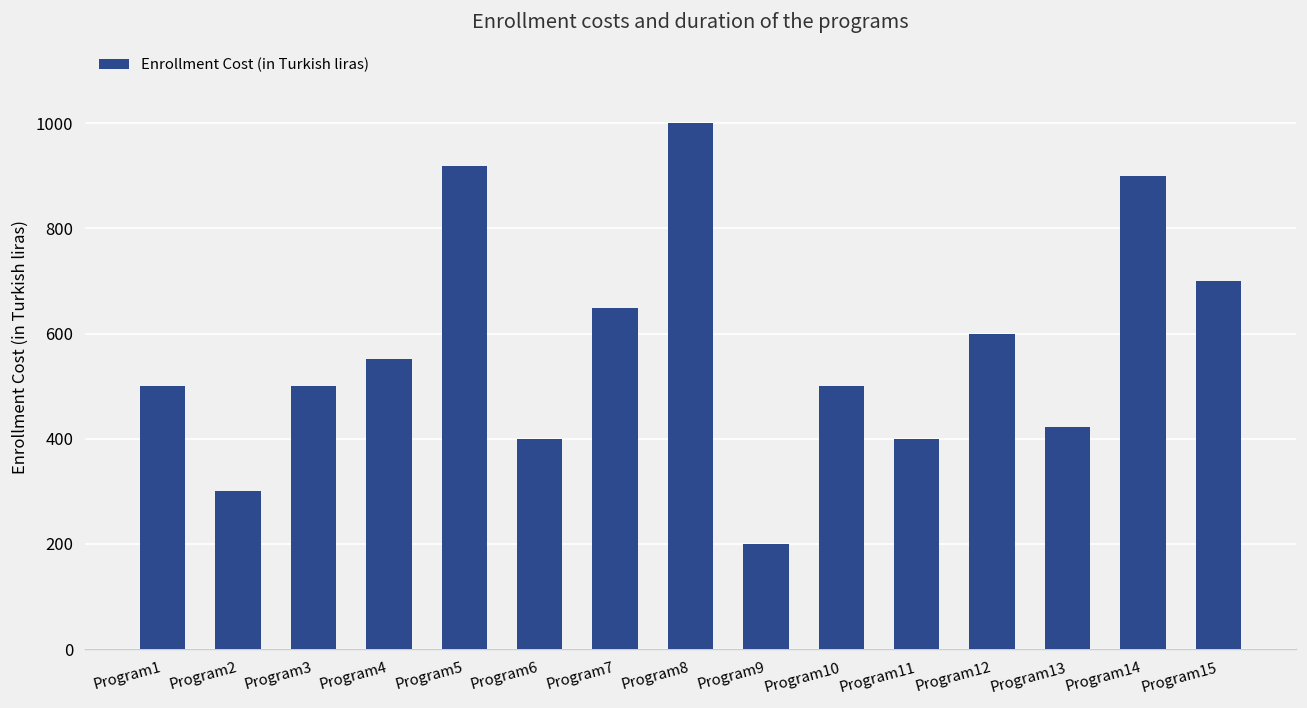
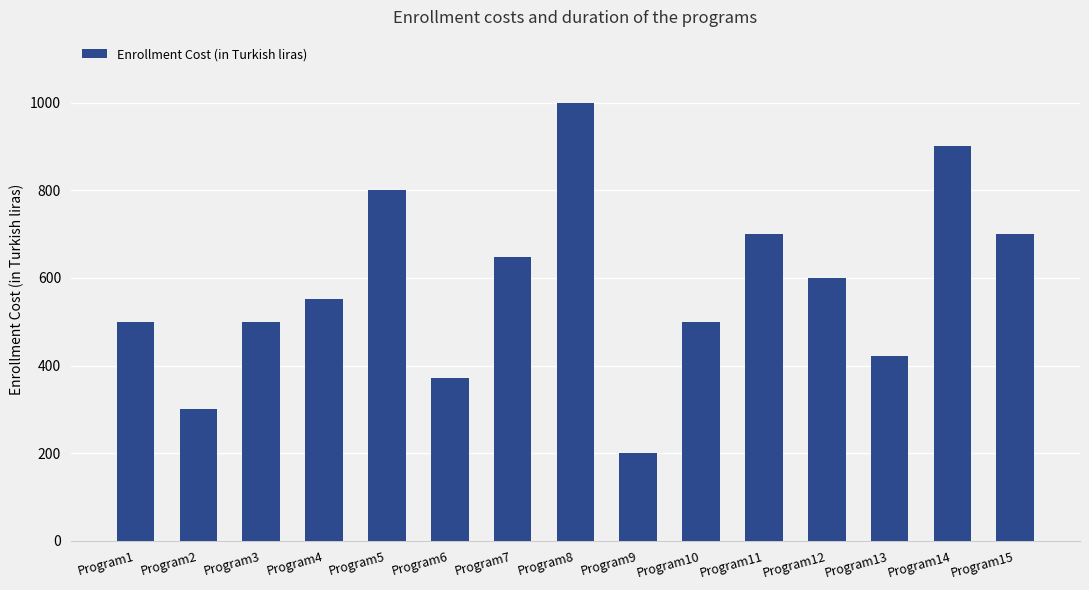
Program5: 920 -> 800
Program6: 400 -> 370
Program11: 400 -> 700
